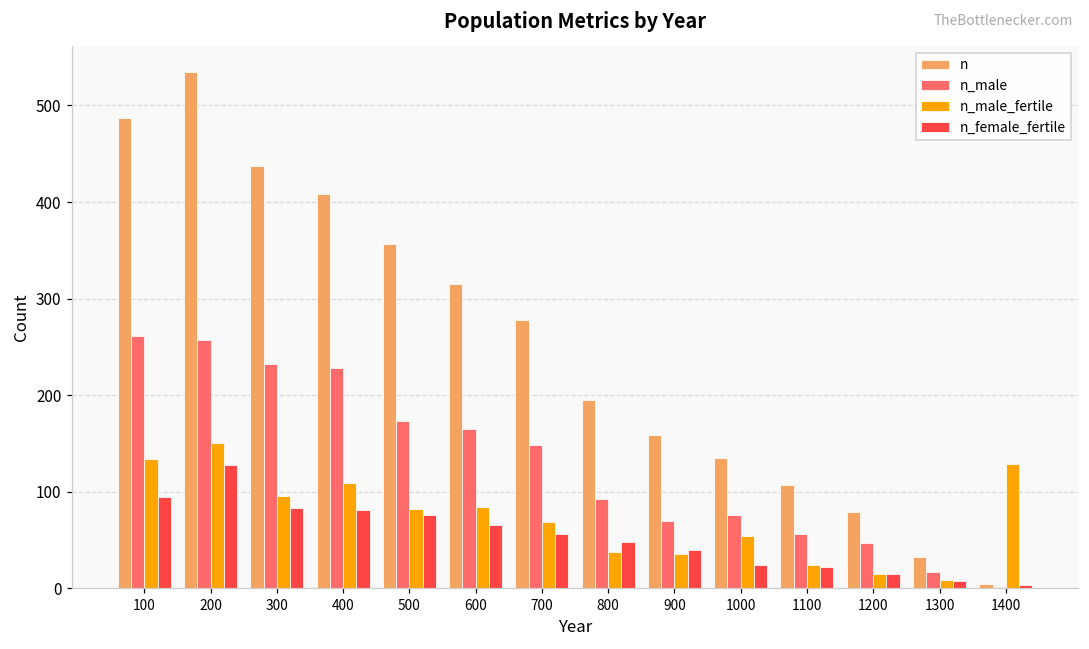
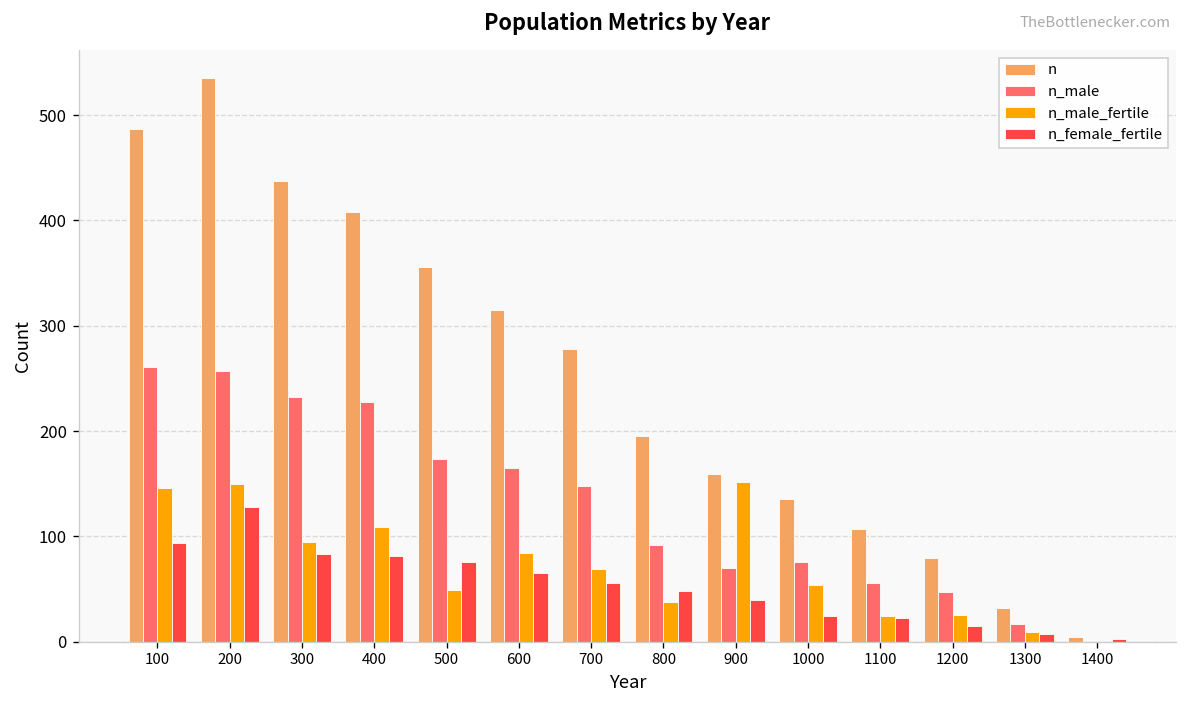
n_male_fertile, 100: 130 -> 150
n_male_fertile, 500: 80 -> 50
n_male_fertile, 900: 40 -> 150
n_male_fertile, 1200: 20 -> 30
n_male_fertile, 1400: 130 -> 0
